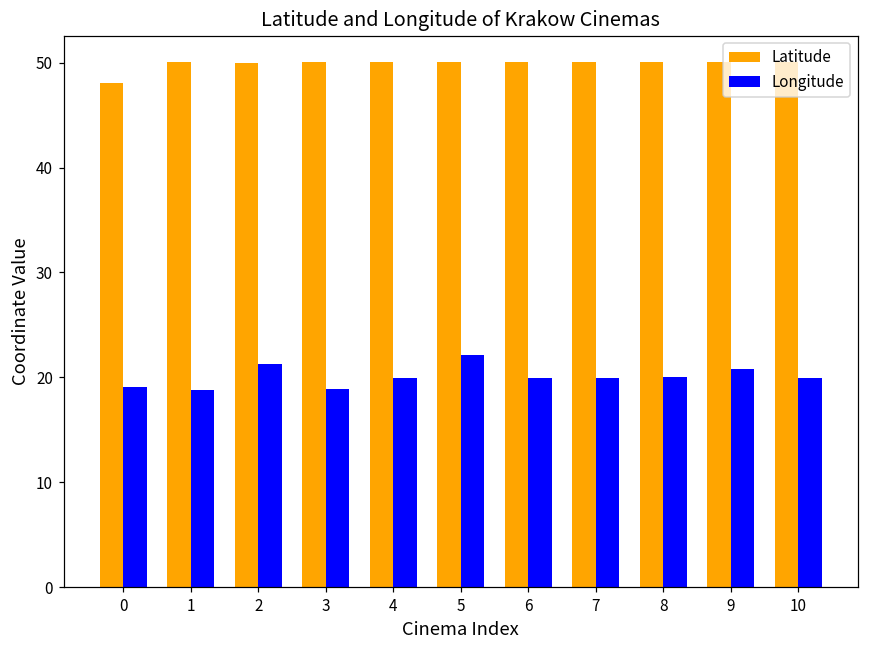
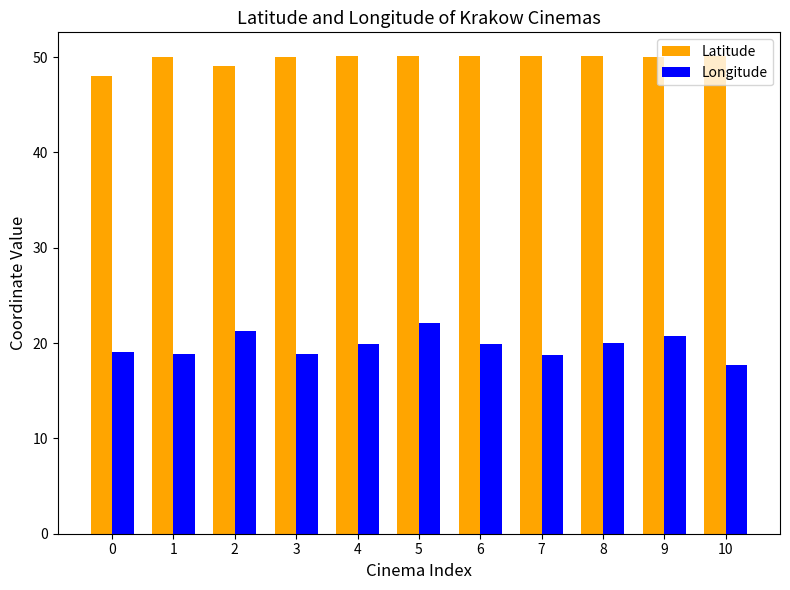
Latitude, 2: 50 -> 49
Longitude, 7: 20 -> 19
Longitude, 10: 20 -> 18
